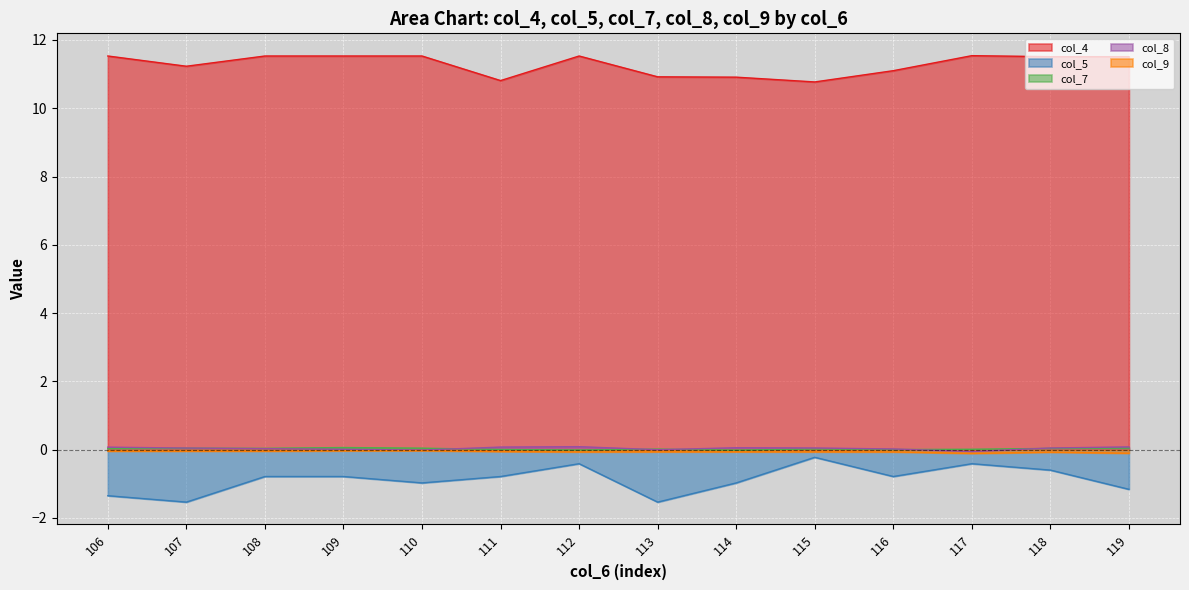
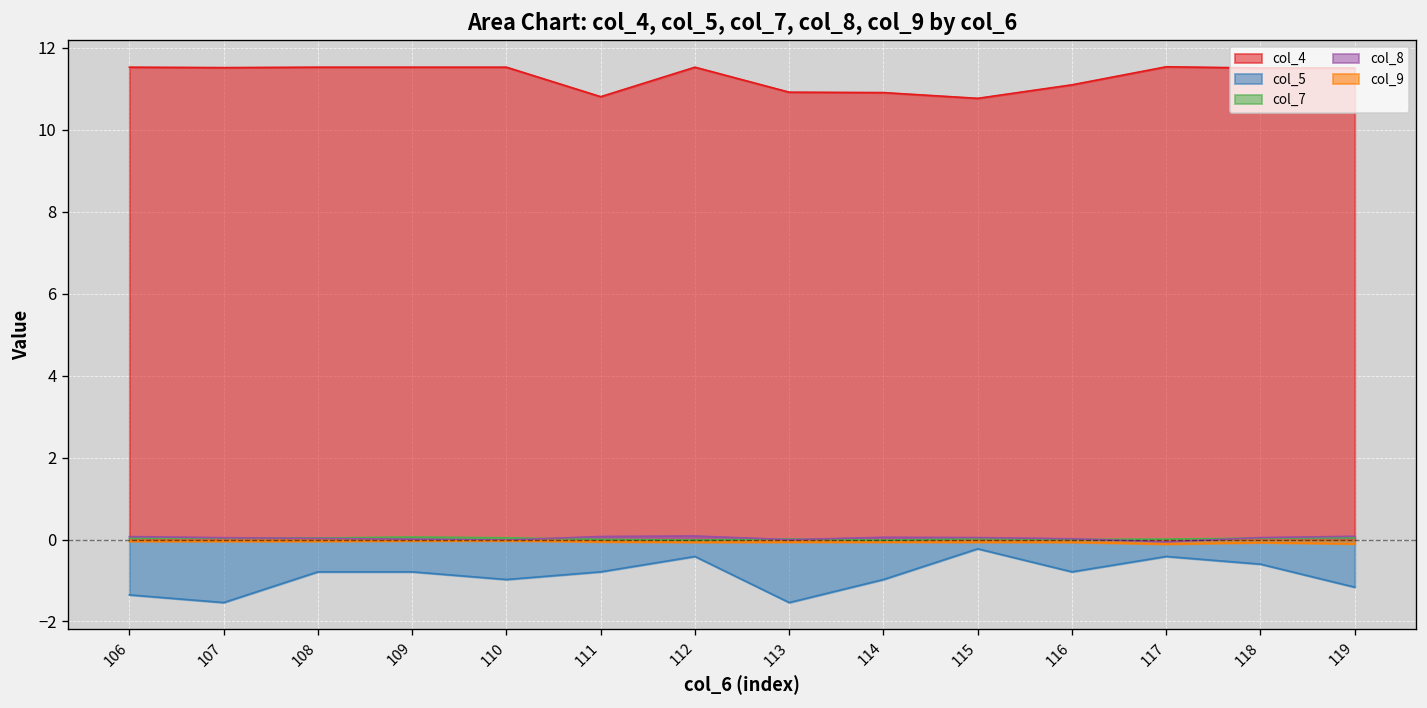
col_4, 107: 11.2 -> 11.5
